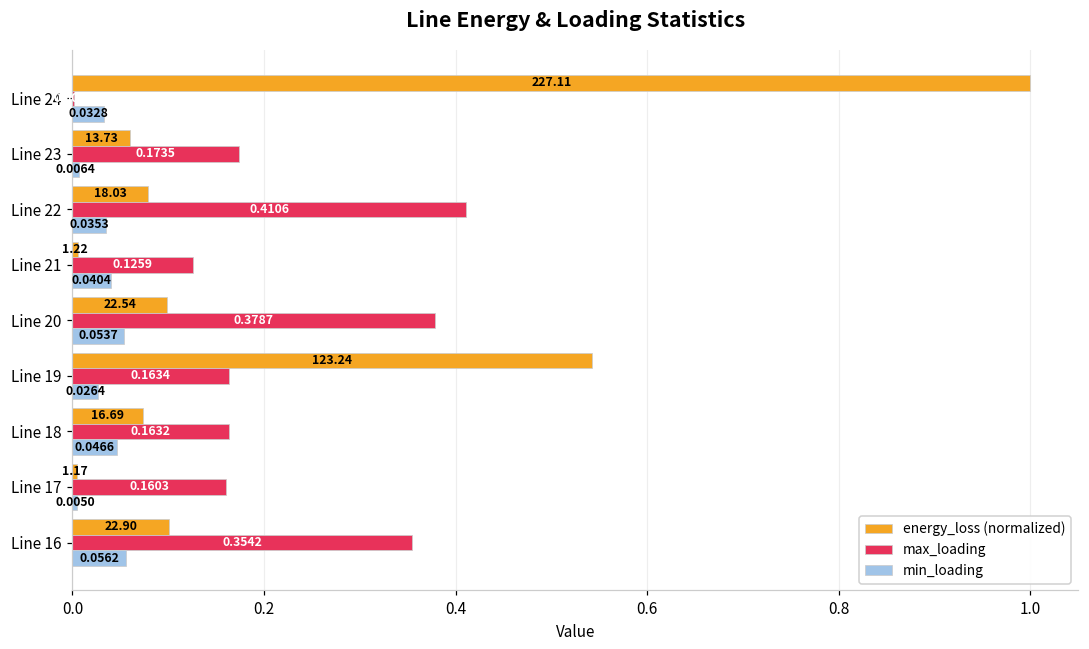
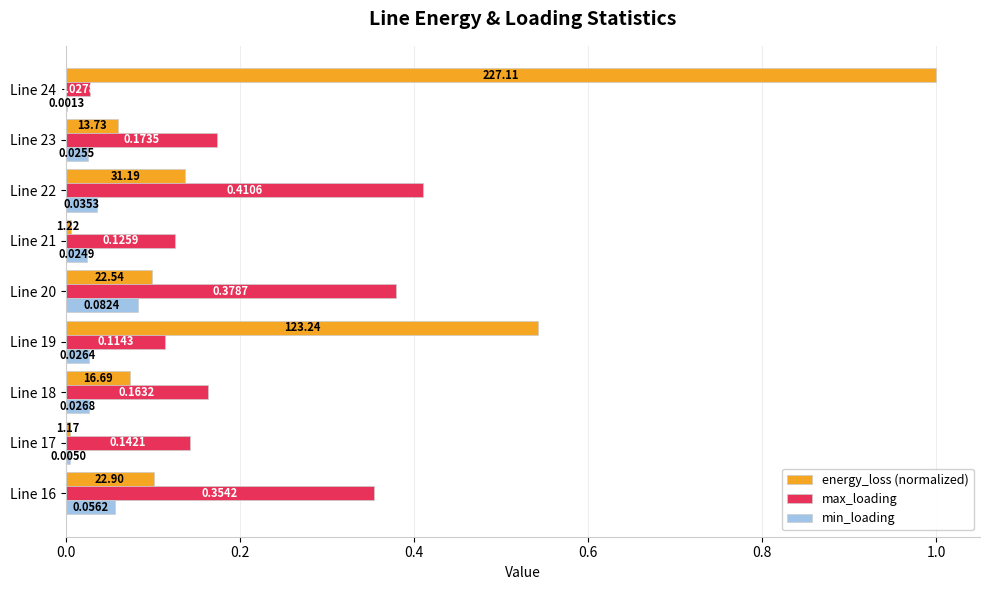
max_loading, Line 24: 0.00 -> 0.03
min_loading, Line 24: 0.0328 -> 0.0013
min_loading, Line 23: 0.0064 -> 0.0255
energy_loss (normalized), Line 22: 18.03 -> 31.19
min_loading, Line 21: 0.0404 -> 0.0249
min_loading, Line 20: 0.0537 -> 0.0824
max_loading, Line 19: 0.1634 -> 0.1143
min_loading, Line 18: 0.0466 -> 0.0268
max_loading, Line 17: 0.1603 -> 0.1421
